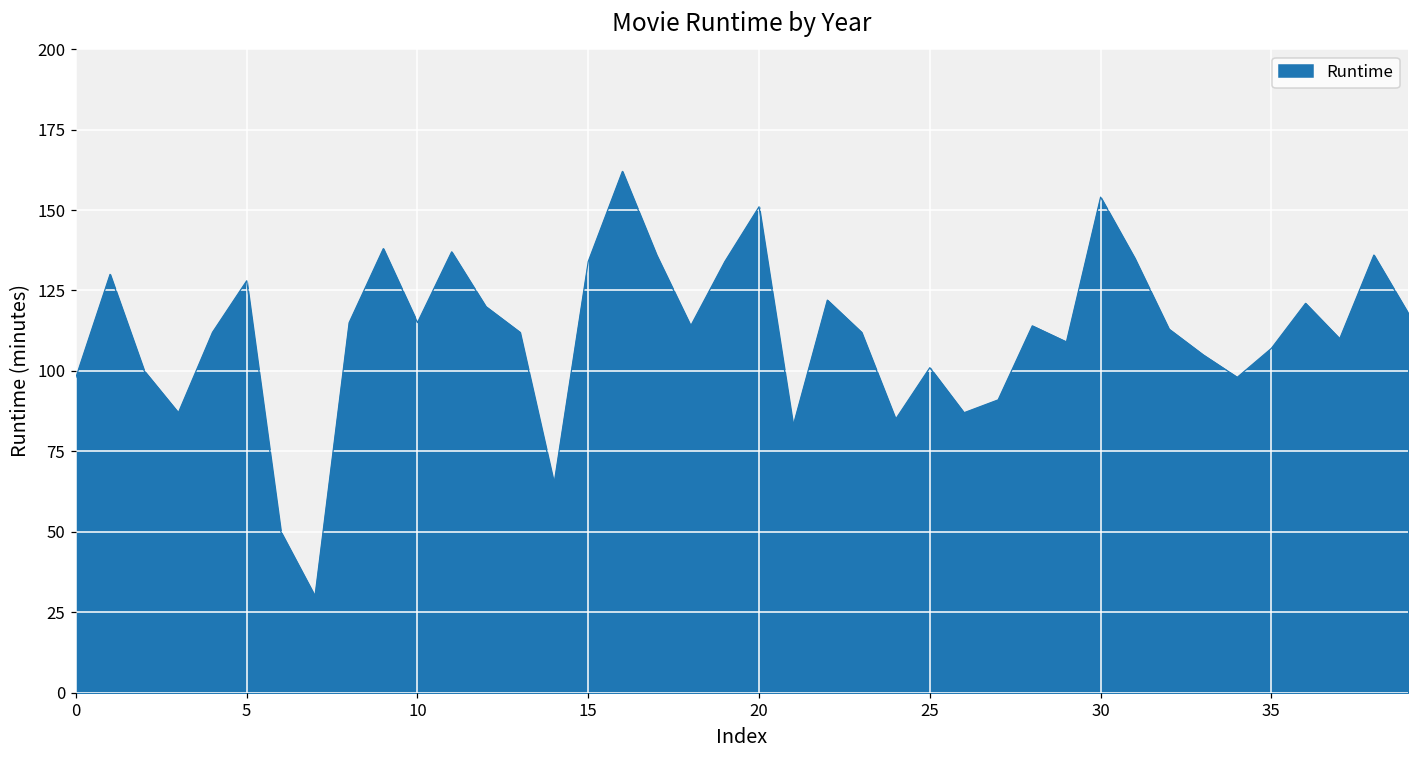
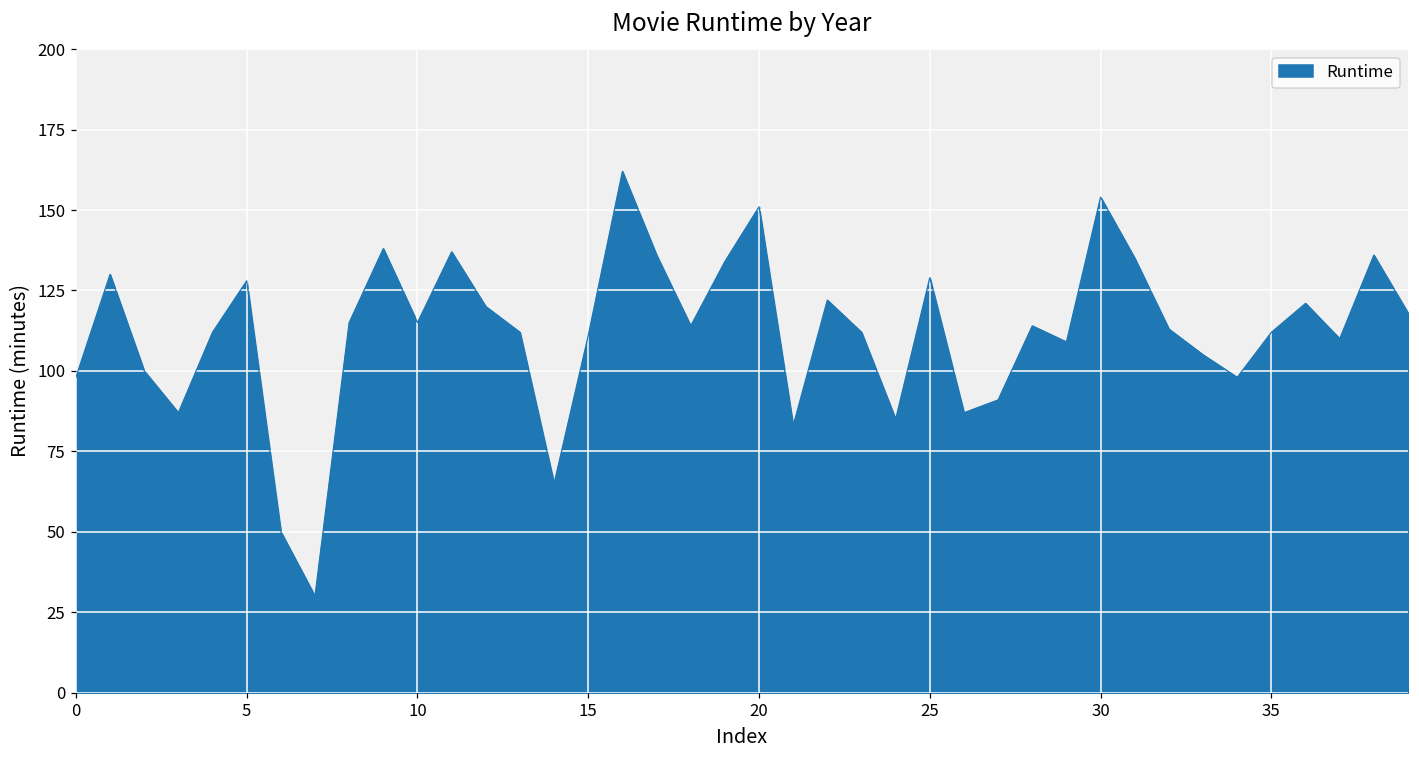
15: 134 -> 111
25: 101 -> 129
35: 107 -> 112
